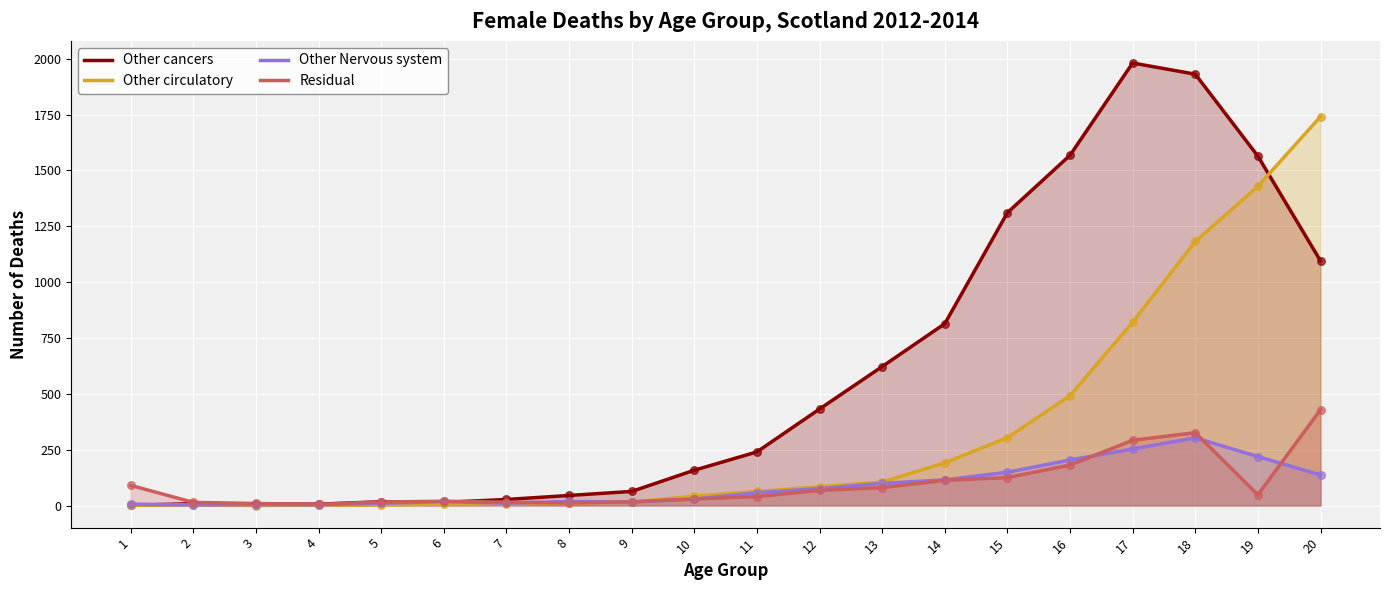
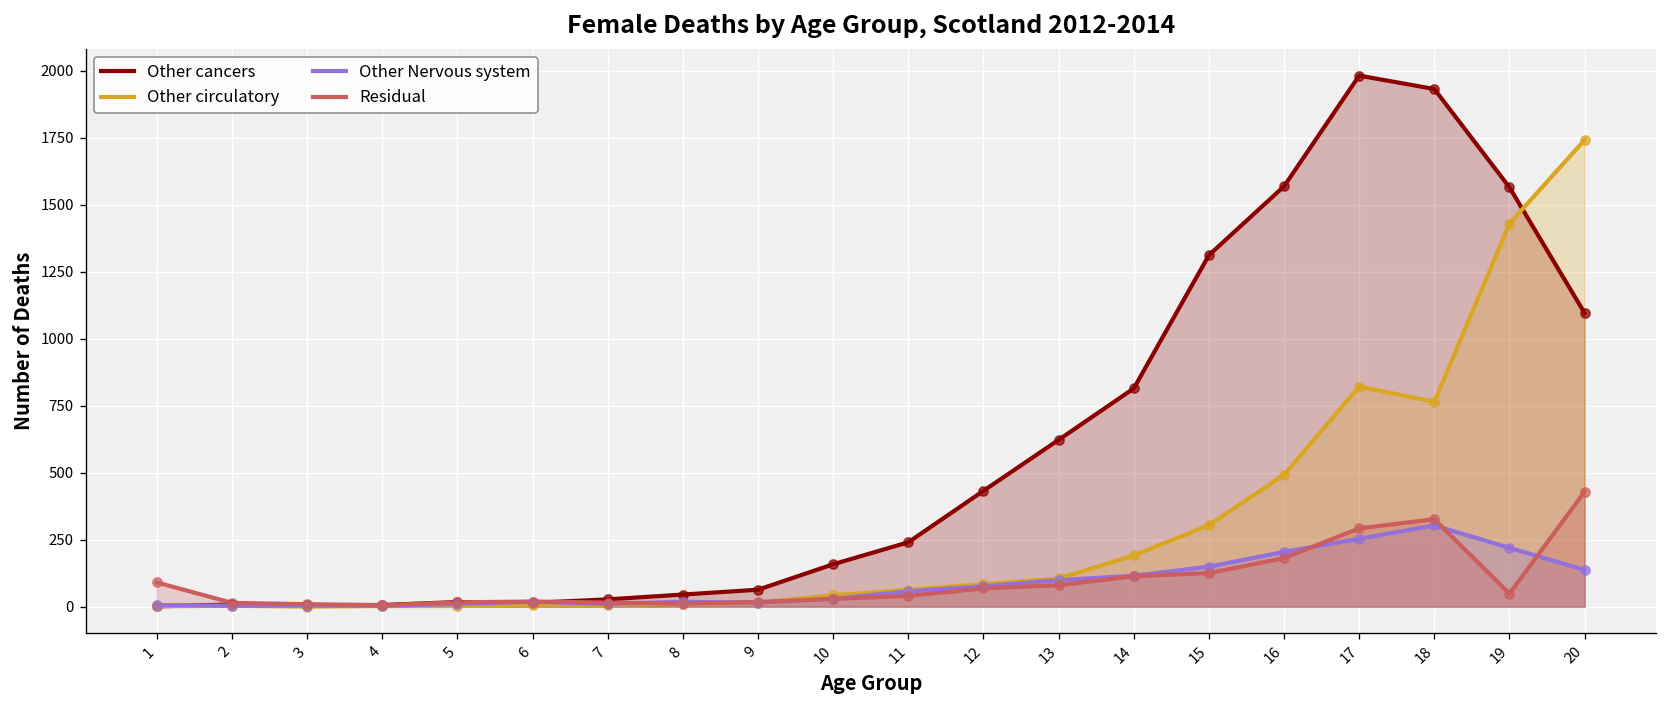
Other circulatory, 18: 1180 -> 760
